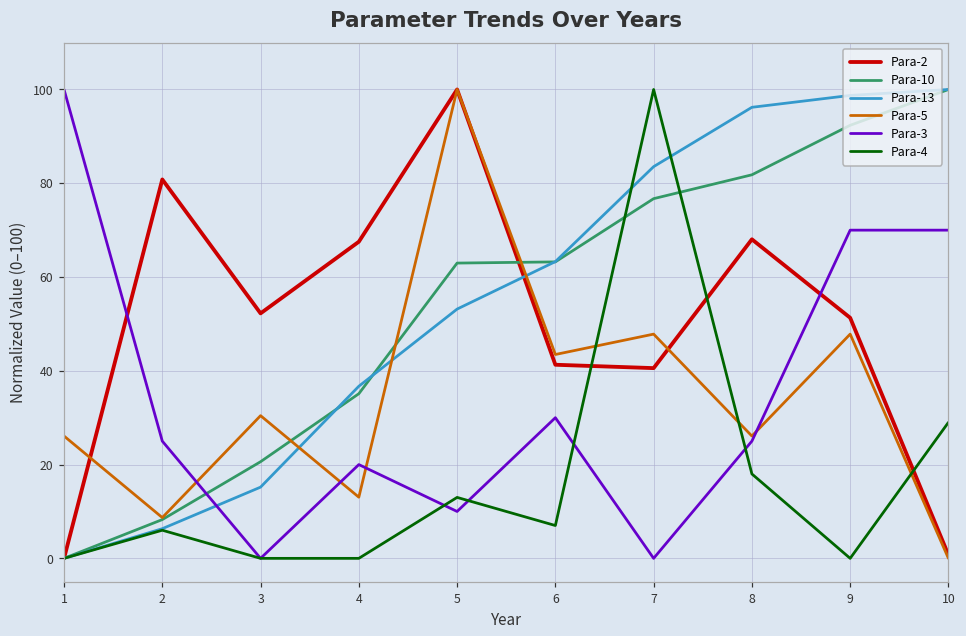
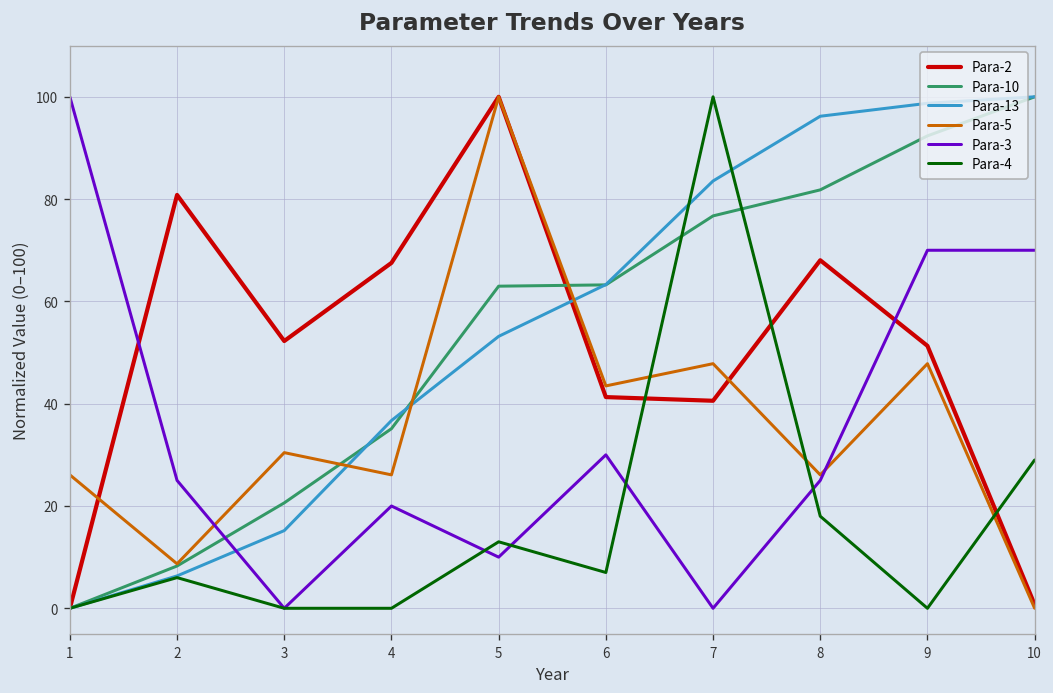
Para-5, 4: 13 -> 26
